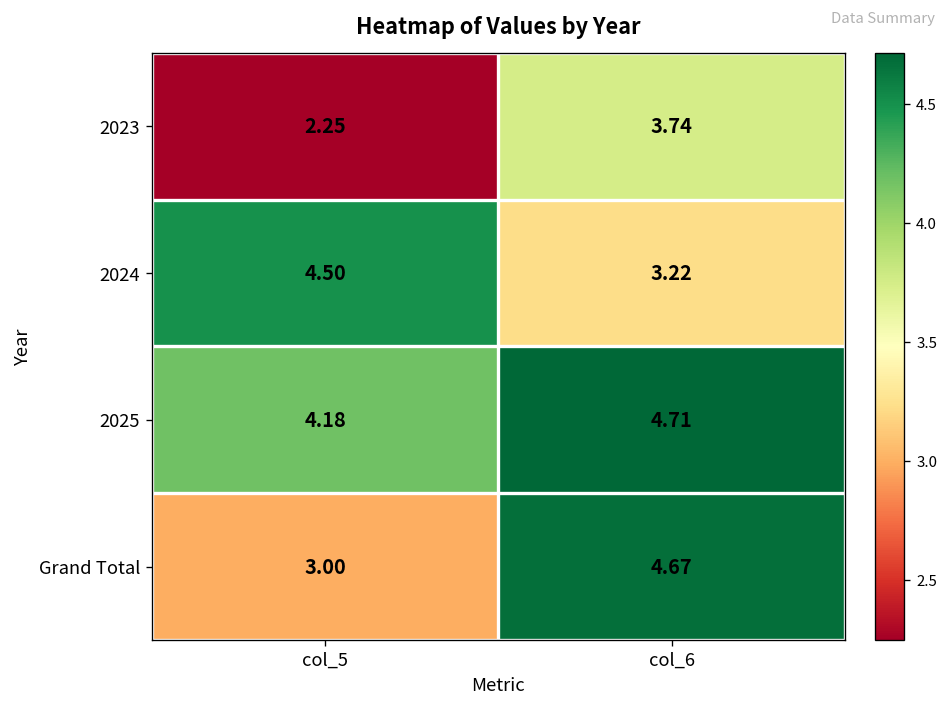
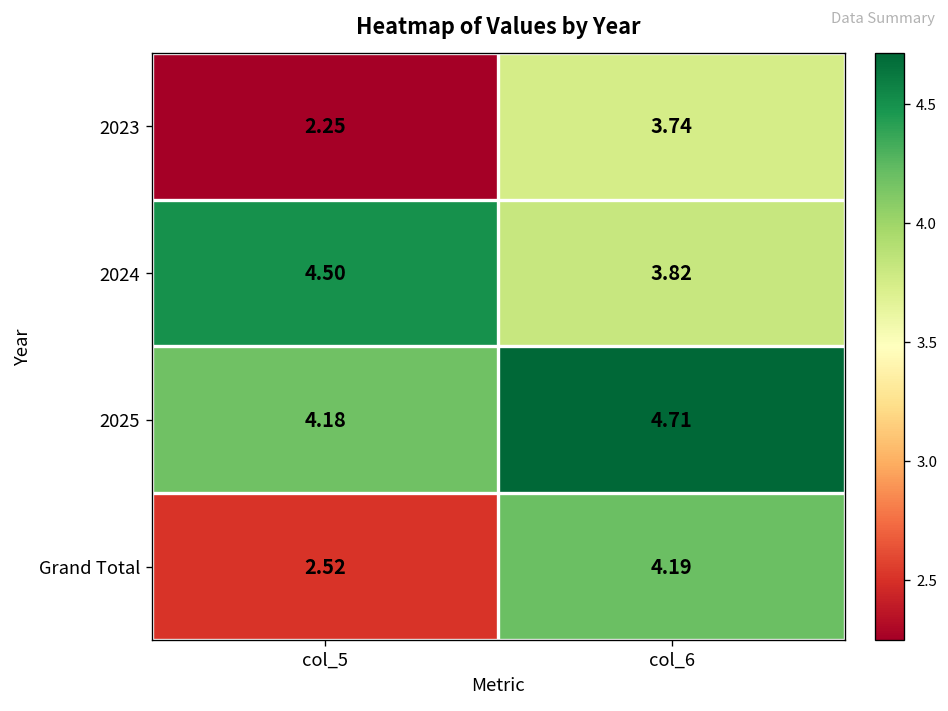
2024, col_6: 3.22 -> 3.82
Grand Total, col_5: 3.00 -> 2.52
Grand Total, col_6: 4.67 -> 4.19
